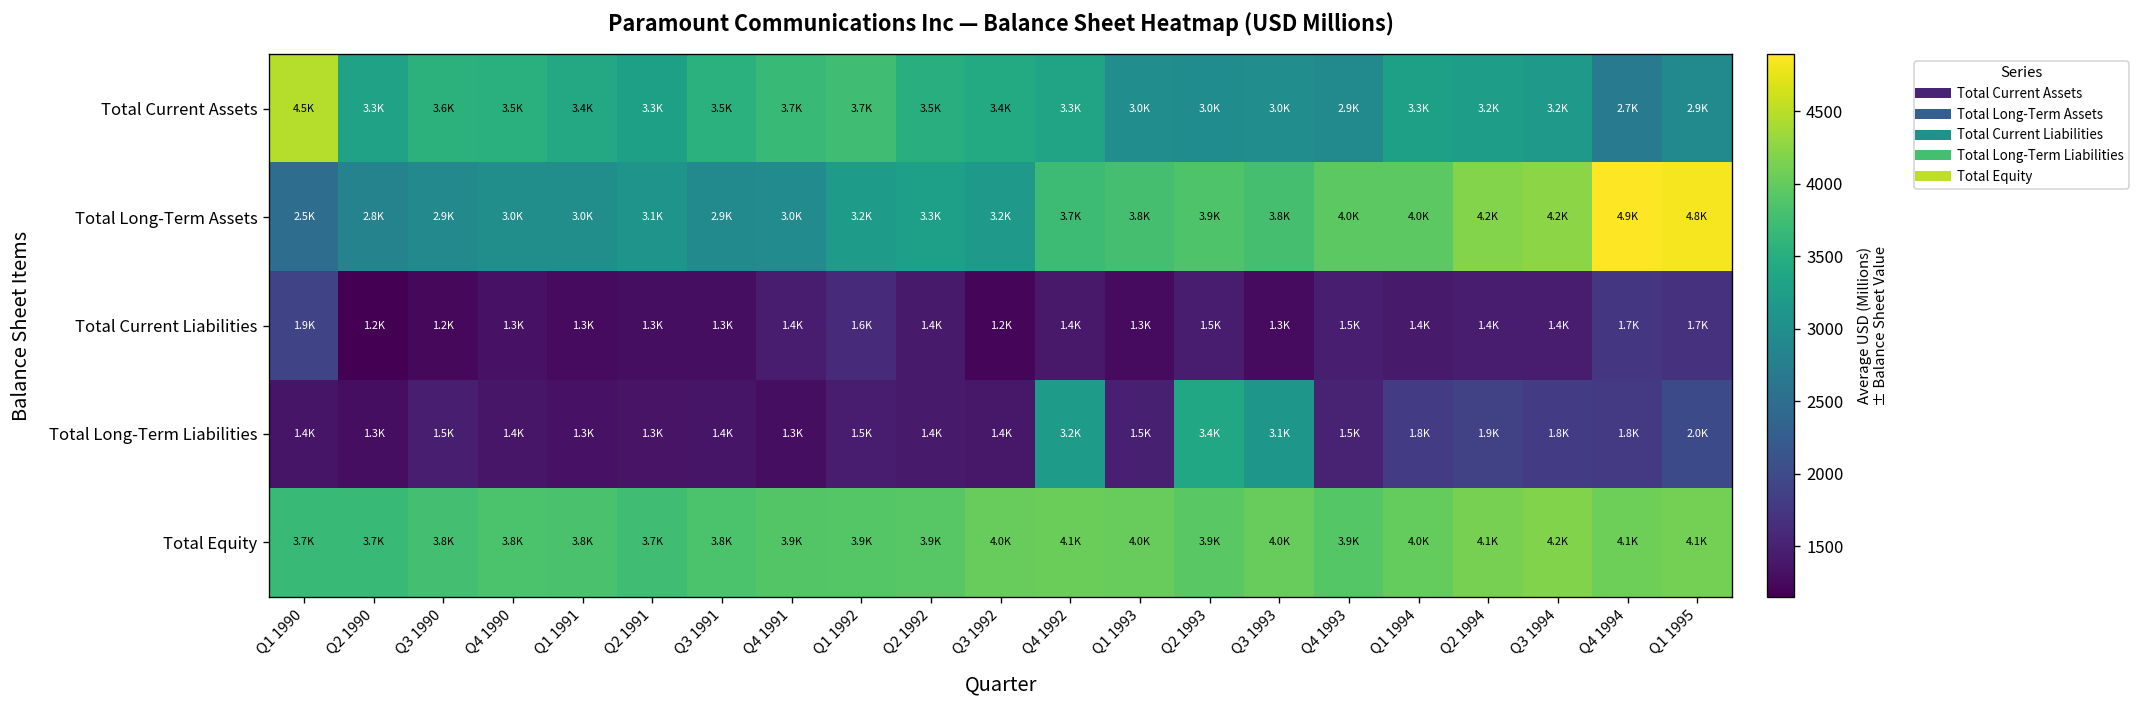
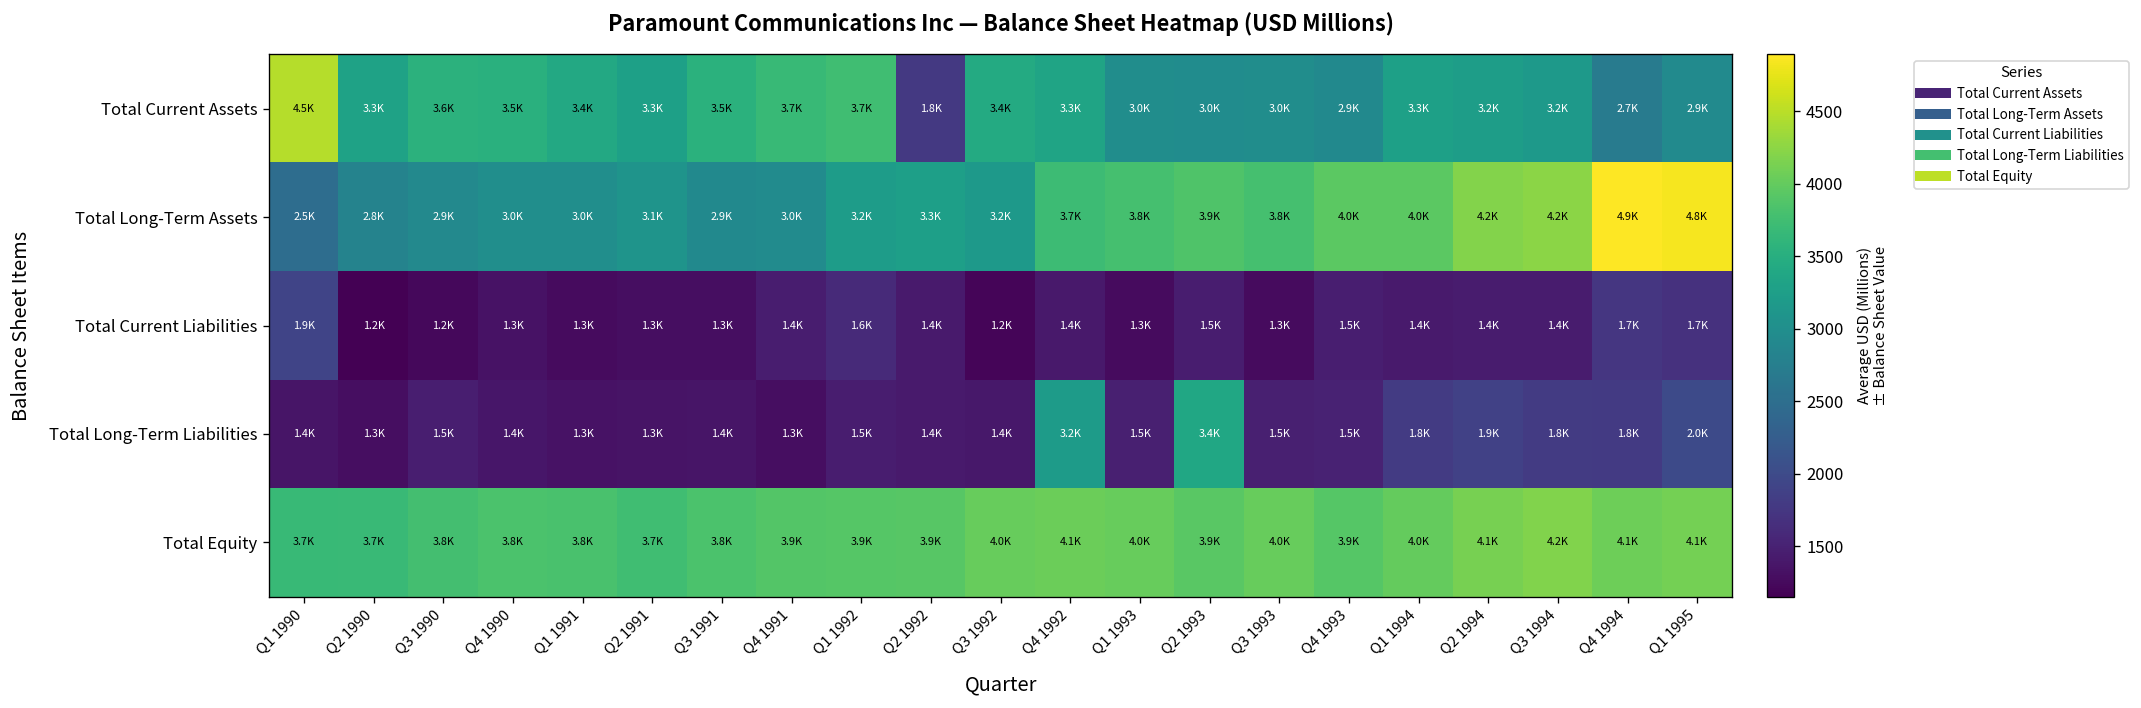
Total Current Assets, Q2 1992: 3.5K -> 1.8K
Total Long-Term Liabilities, Q3 1993: 3.1K -> 1.5K
